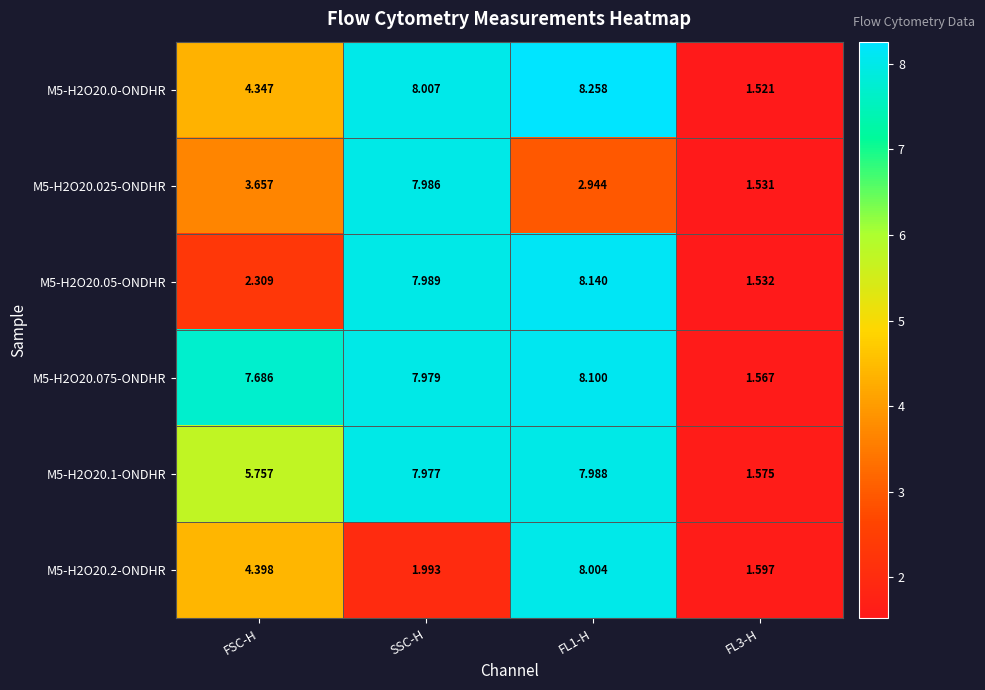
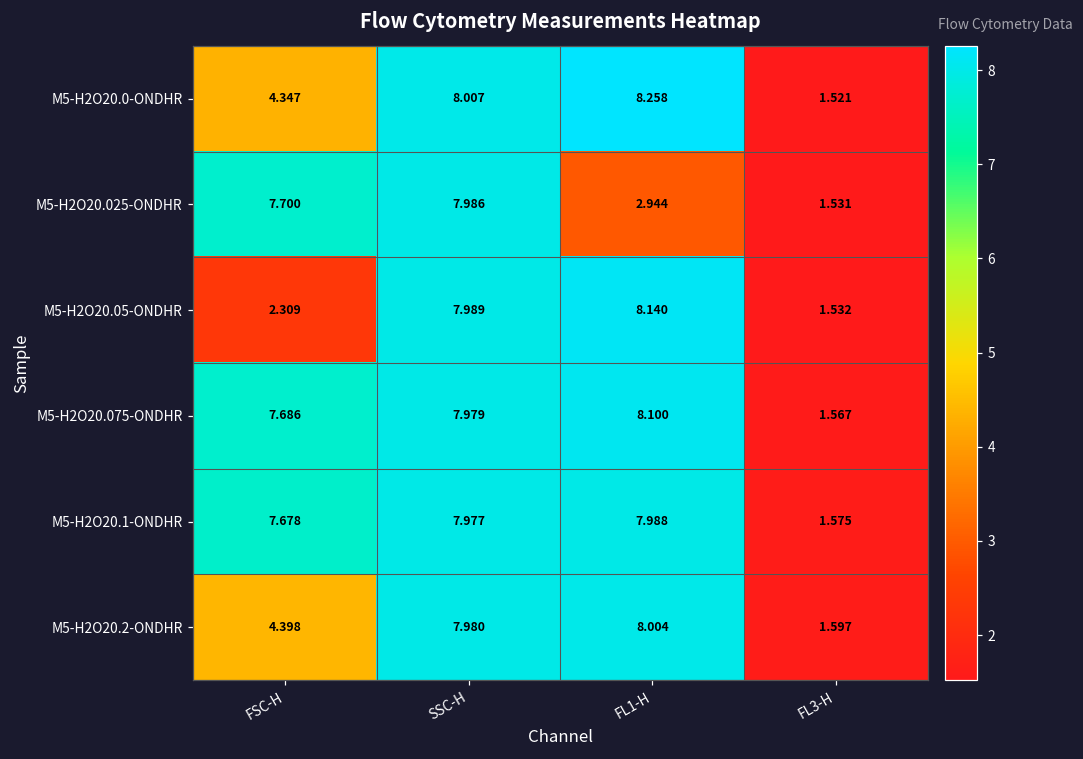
M5-H2O20.025-ONDHR, FSC-H: 3.657 -> 7.700
M5-H2O20.1-ONDHR, FSC-H: 5.757 -> 7.678
M5-H2O20.2-ONDHR, SSC-H: 1.993 -> 7.980
